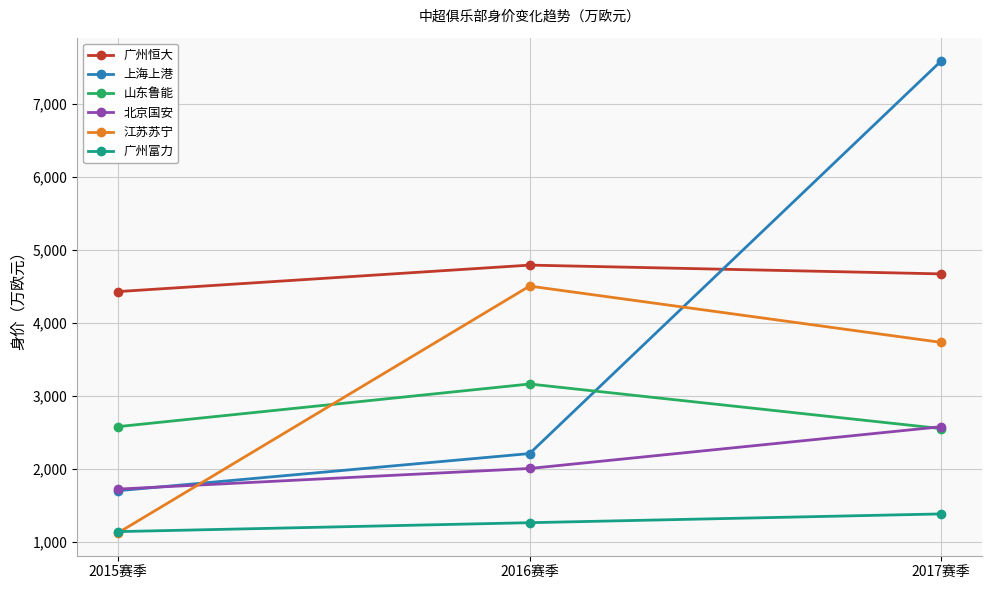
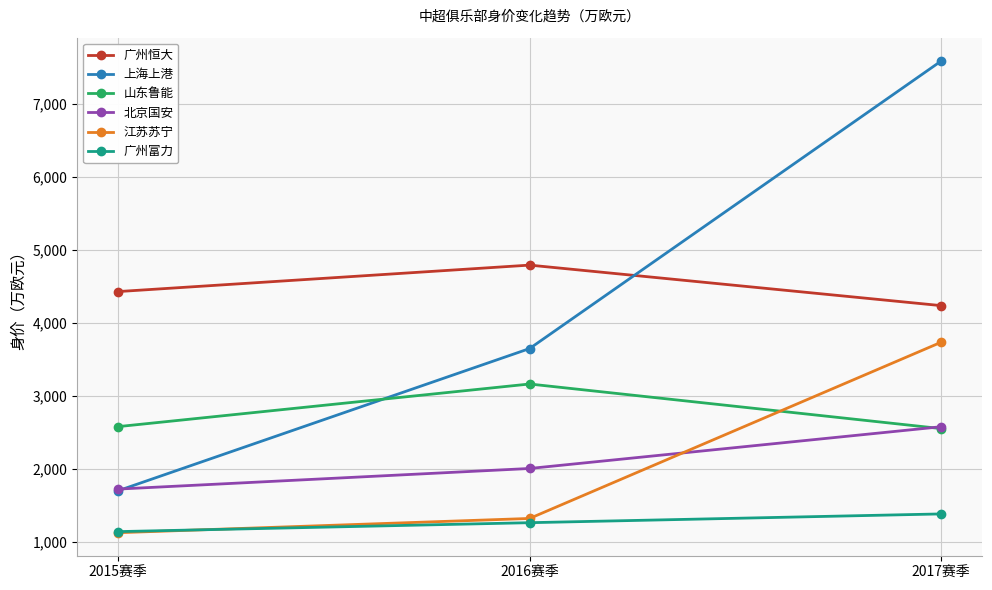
上海上港, 2016赛季: 2,200 -> 3,600
江苏苏宁, 2016赛季: 4,500 -> 1,300
广州恒大, 2017赛季: 4,700 -> 4,200
